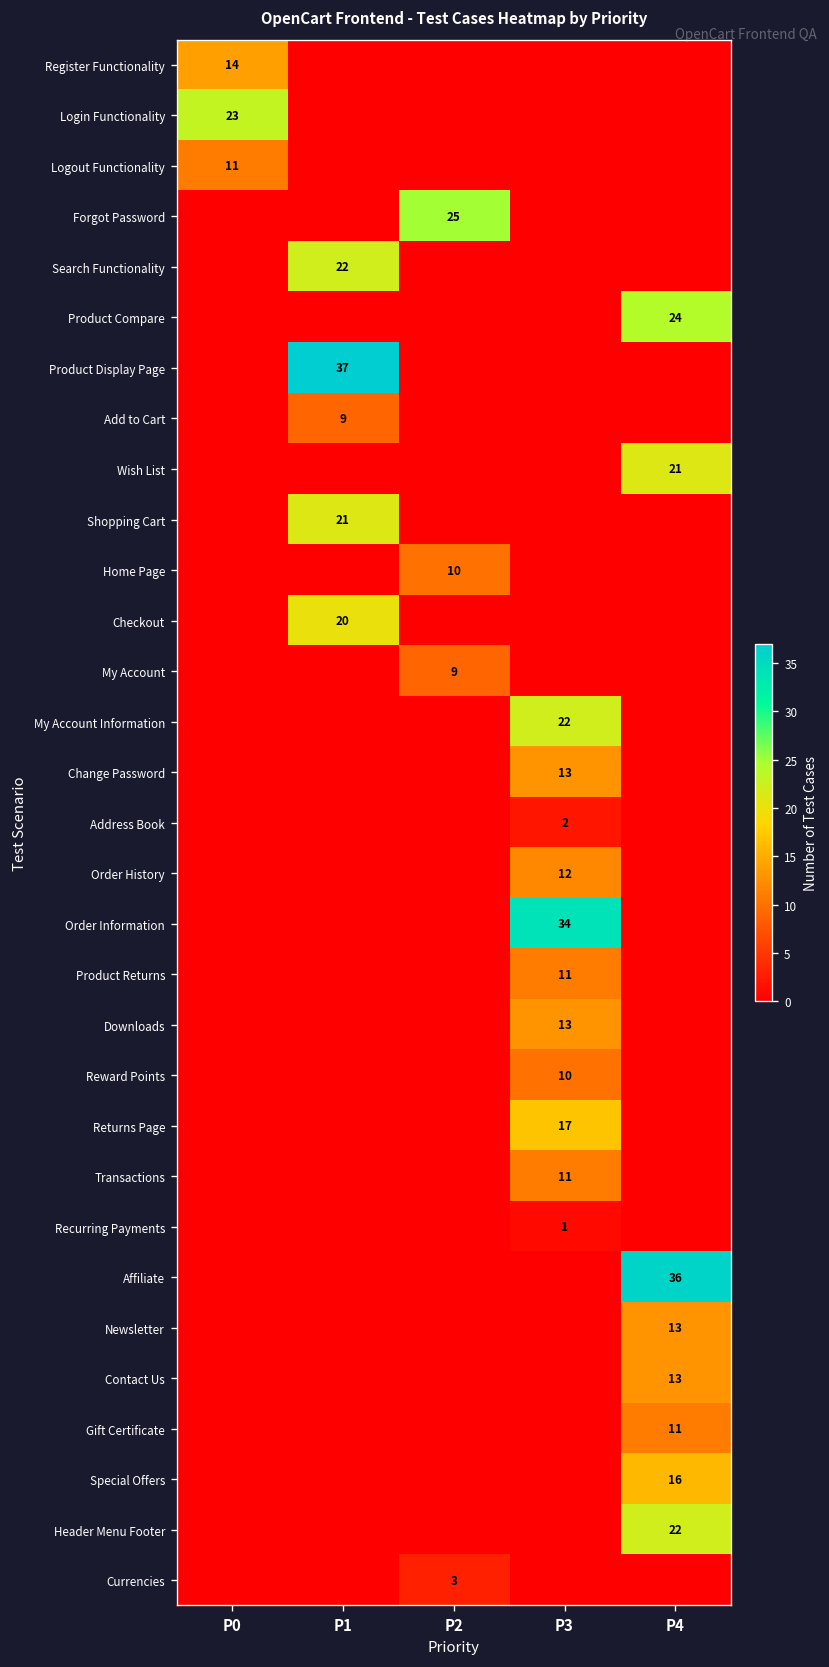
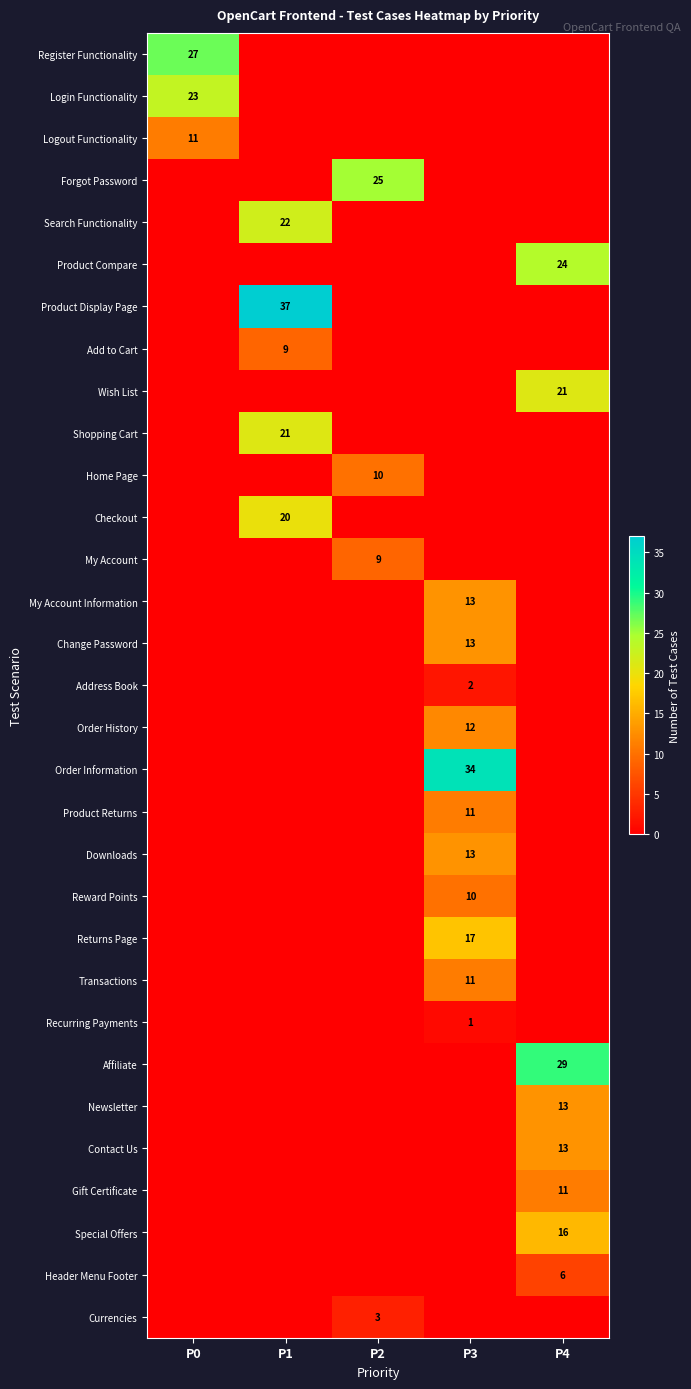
Register Functionality, P0: 14 -> 27
My Account Information, P3: 22 -> 13
Affiliate, P4: 36 -> 29
Header Menu Footer, P4: 22 -> 6
